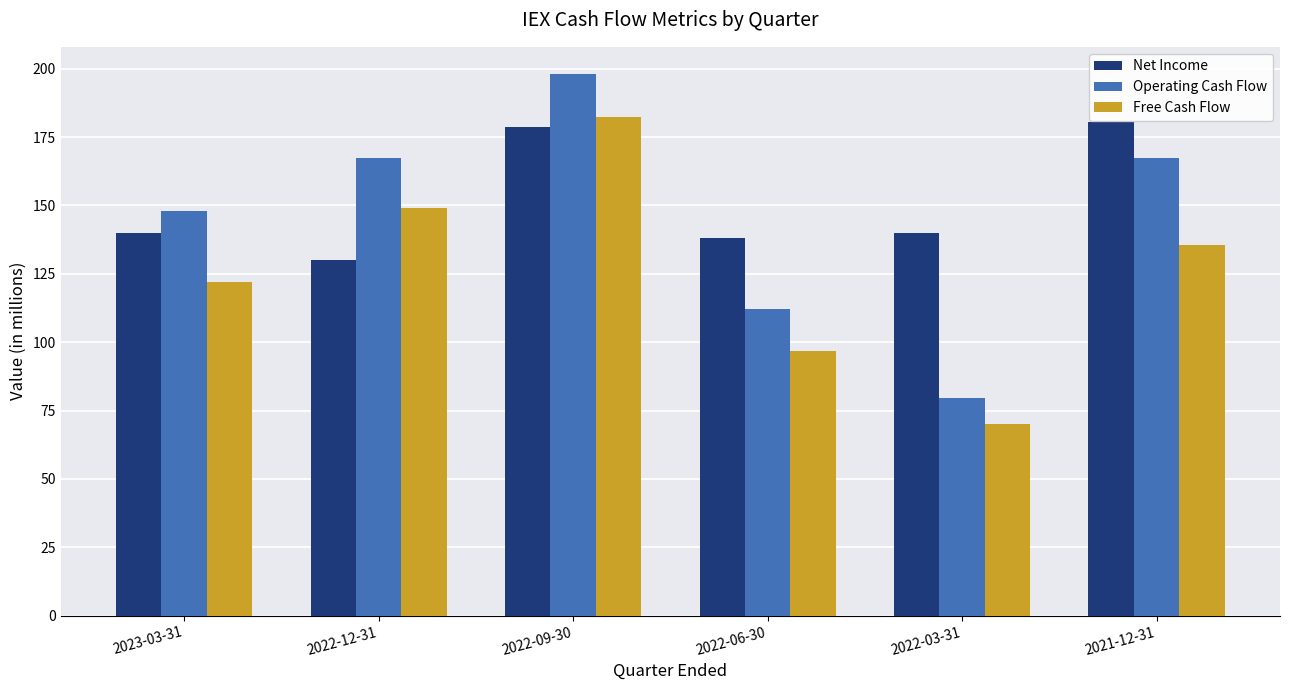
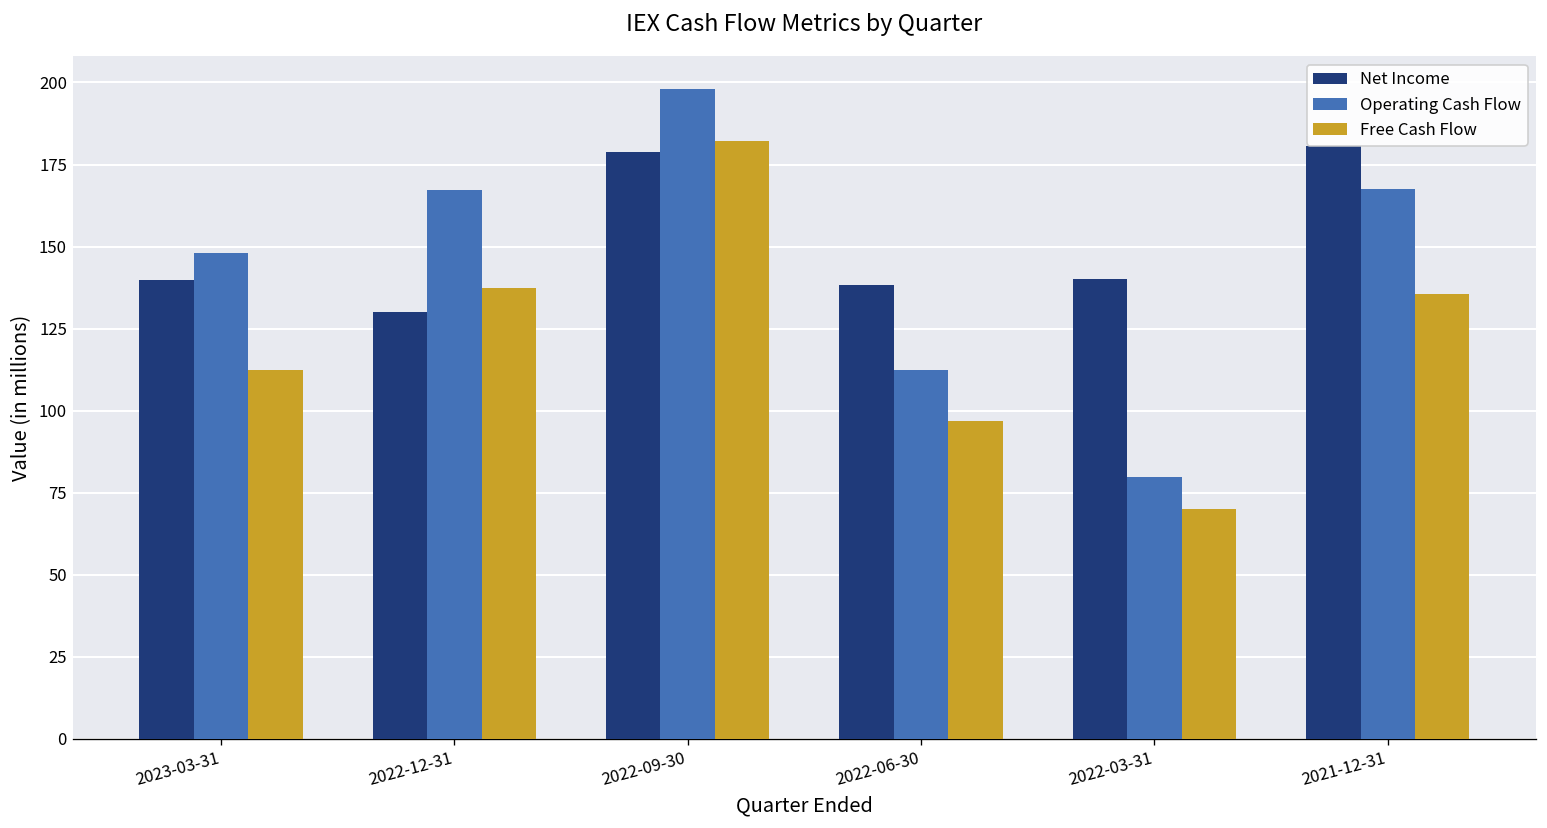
Free Cash Flow, 2023-03-31: 122 -> 112
Free Cash Flow, 2022-12-31: 149 -> 137
